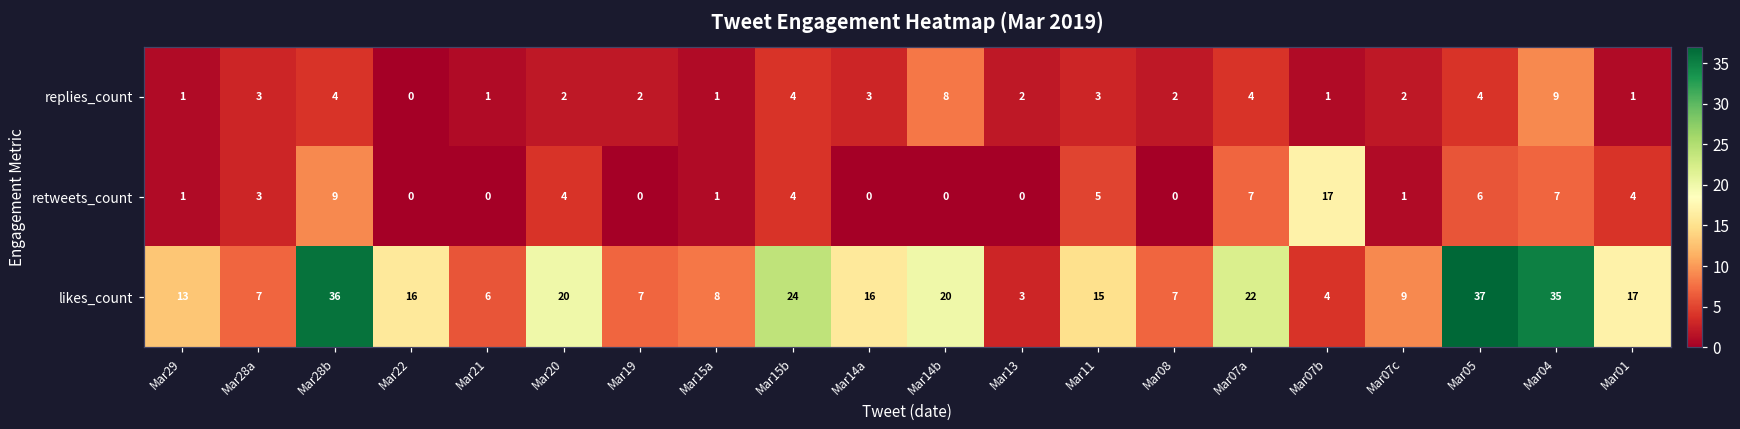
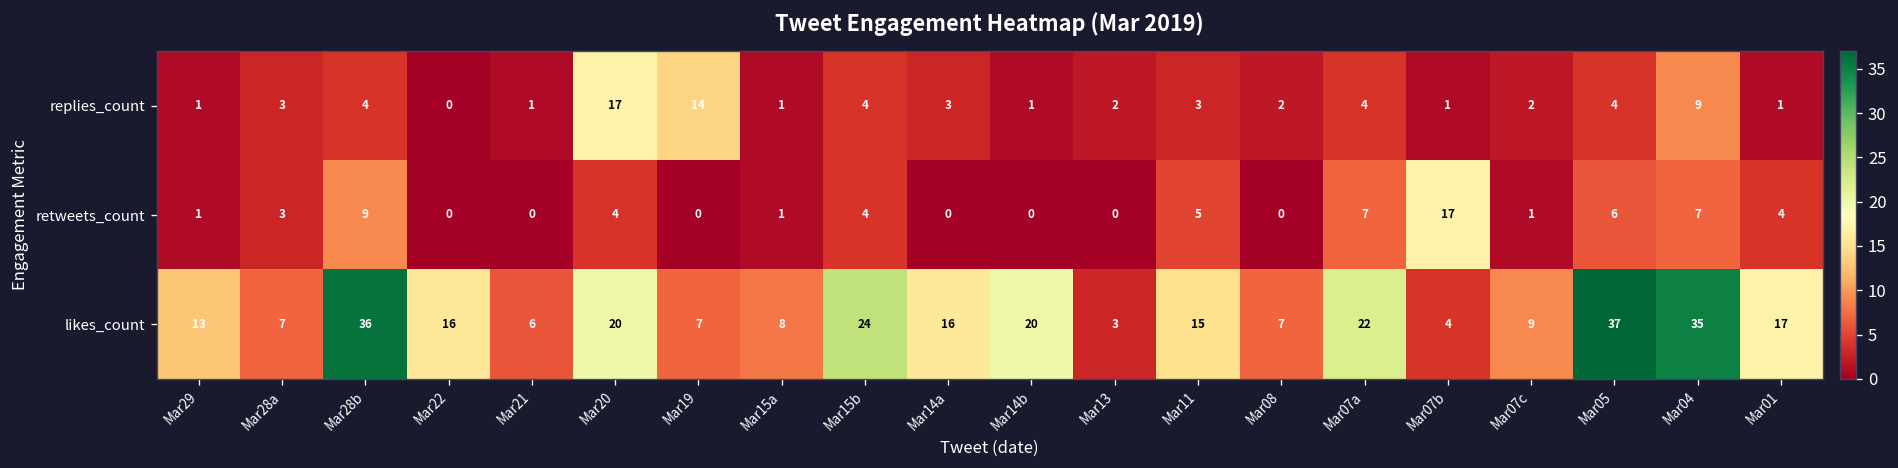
replies_count, Mar20: 2 -> 17
replies_count, Mar19: 2 -> 14
replies_count, Mar14b: 8 -> 1
